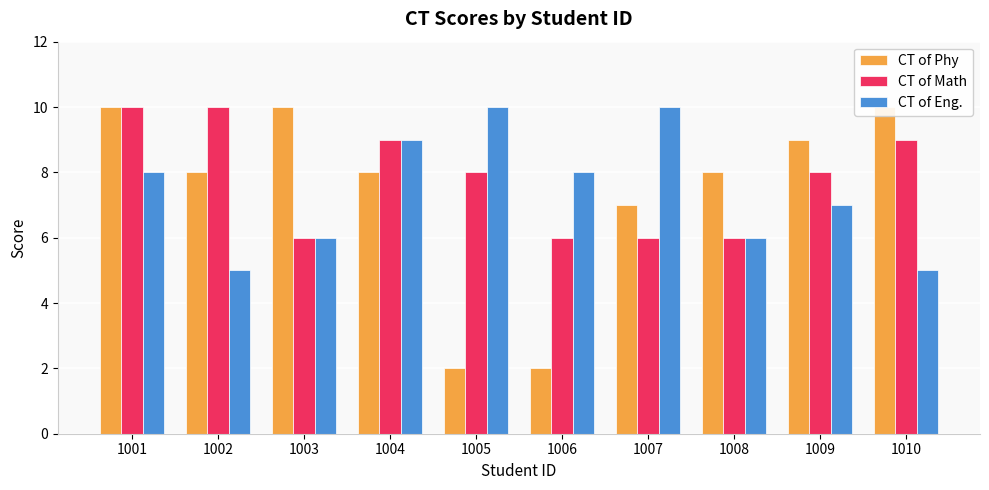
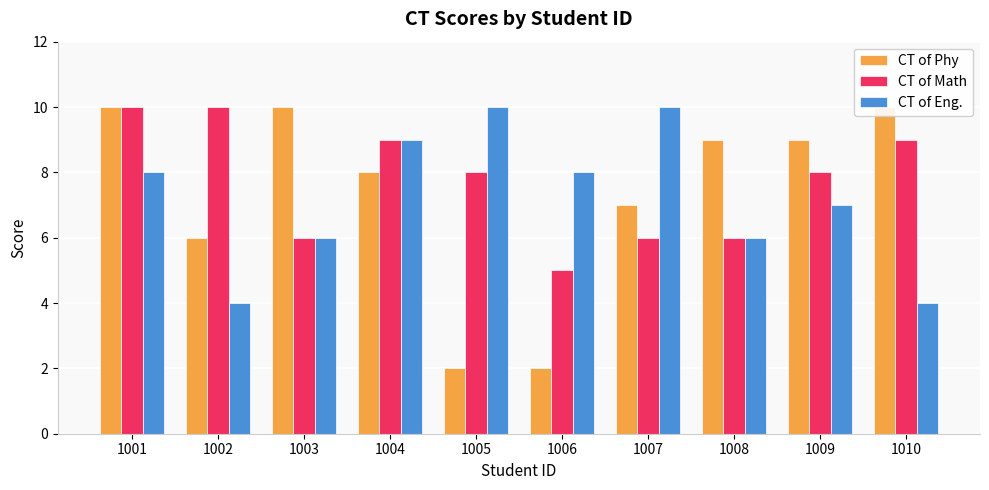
CT of Phy, 1002: 8 -> 6
CT of Eng., 1002: 5 -> 4
CT of Math, 1006: 6 -> 5
CT of Phy, 1008: 8 -> 9
CT of Eng., 1010: 5 -> 4
